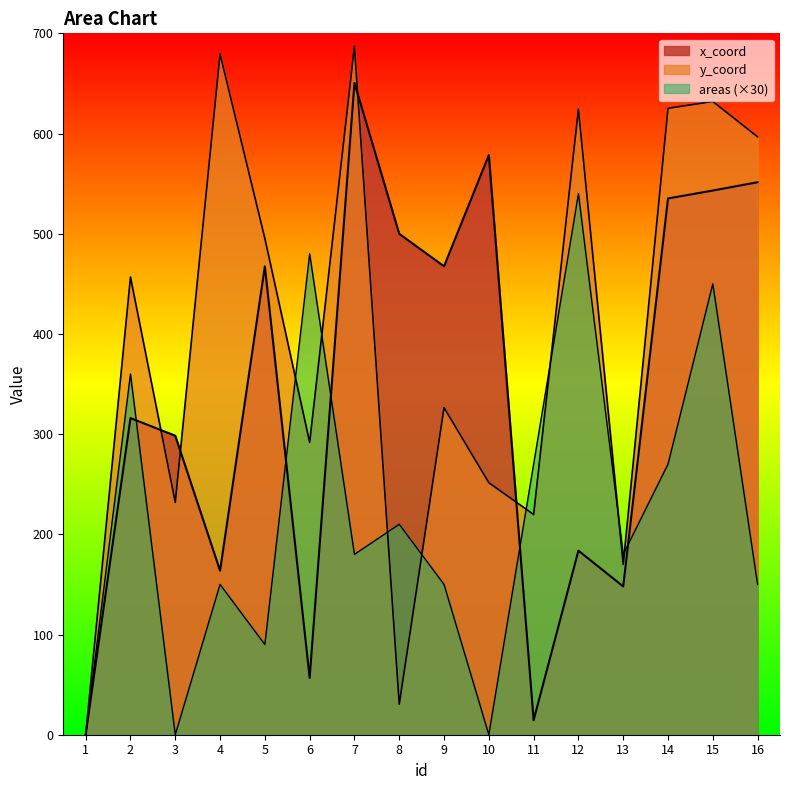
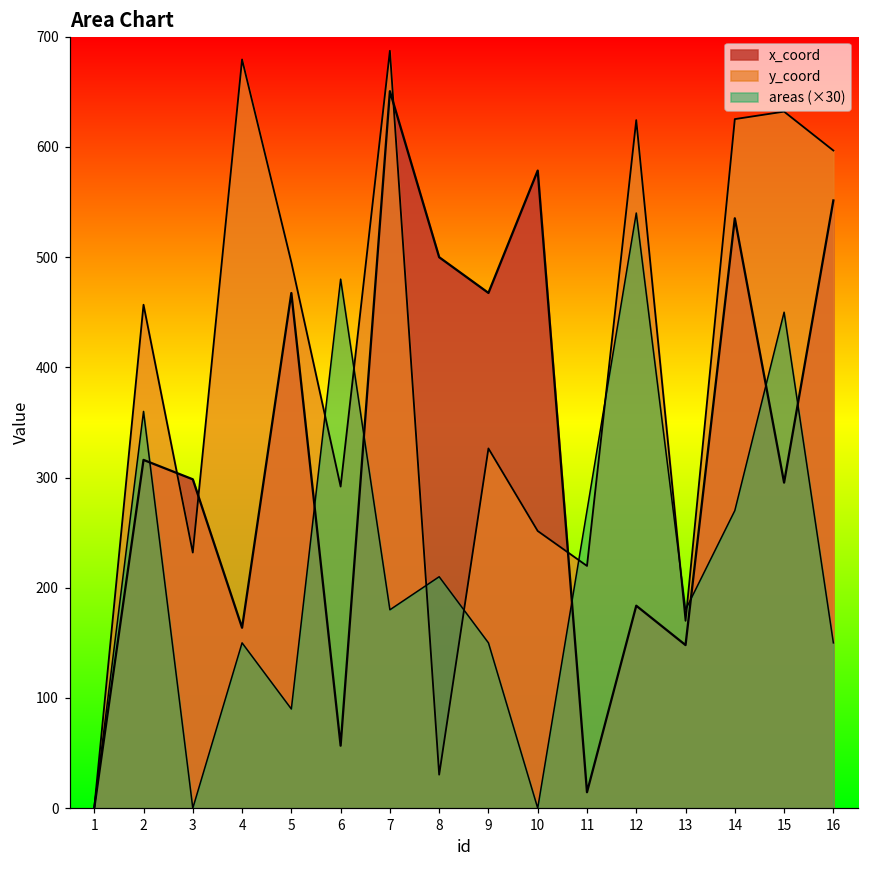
x_coord, 15: 543 -> 295
